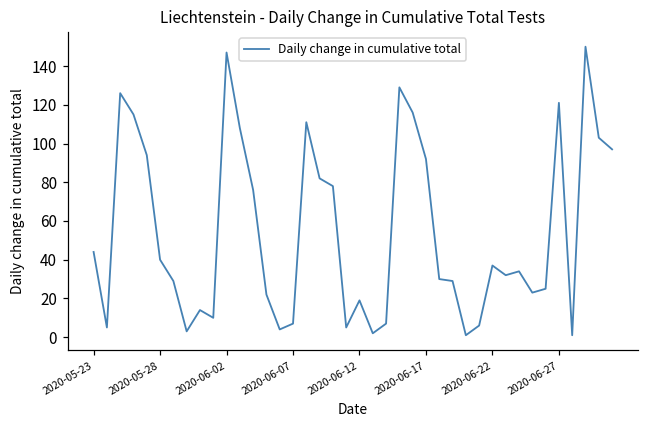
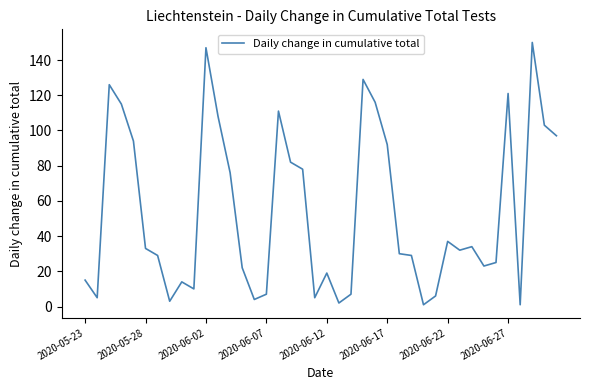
2020-05-23: 44 -> 15
2020-05-28: 40 -> 33
